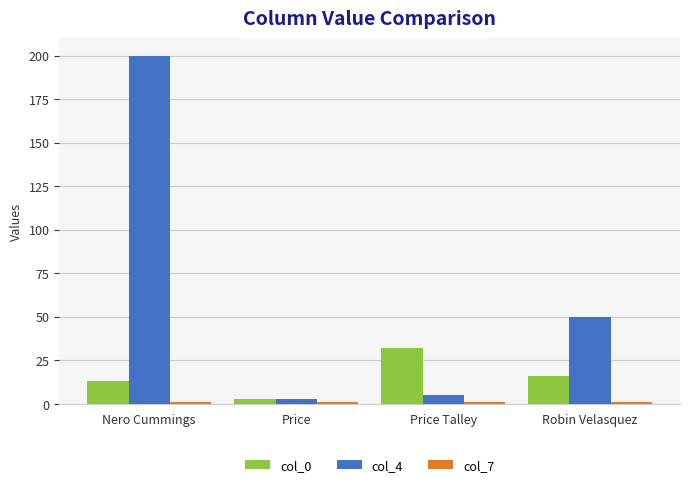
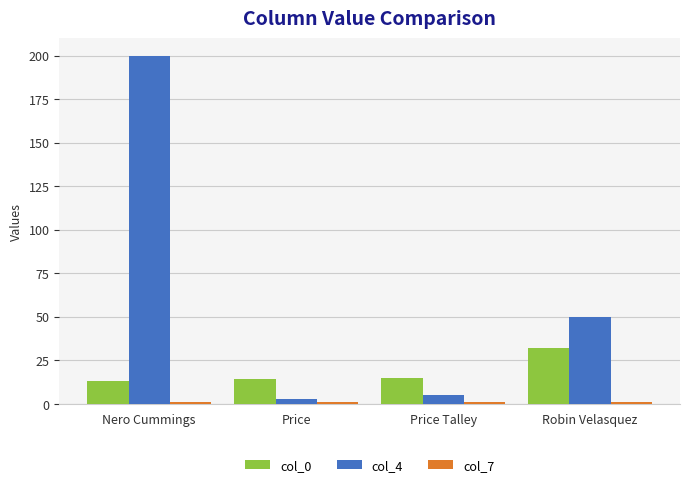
col_0, Price: 3 -> 14
col_0, Price Talley: 32 -> 15
col_0, Robin Velasquez: 16 -> 32
